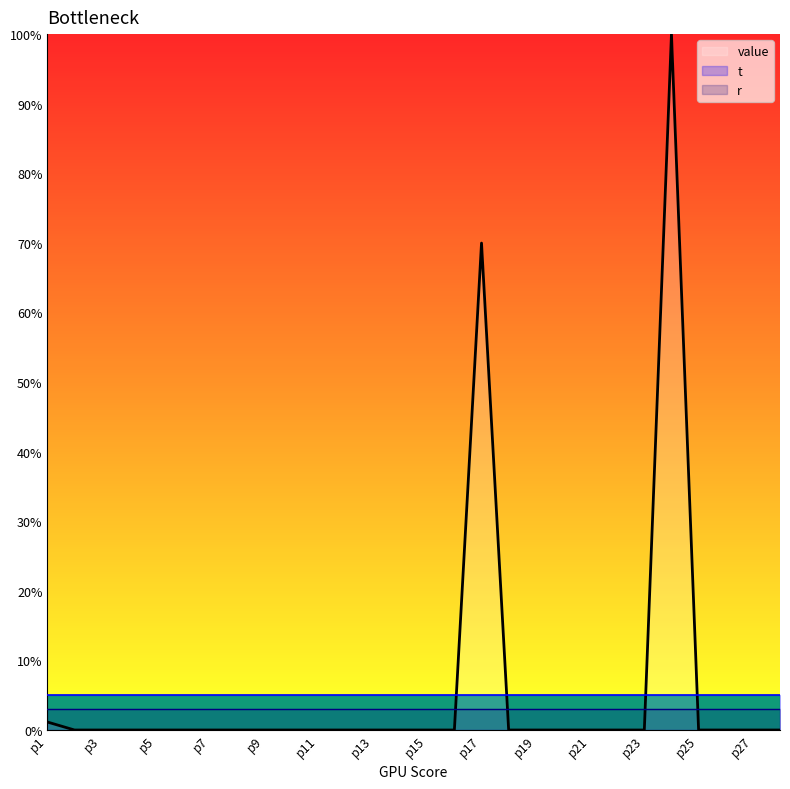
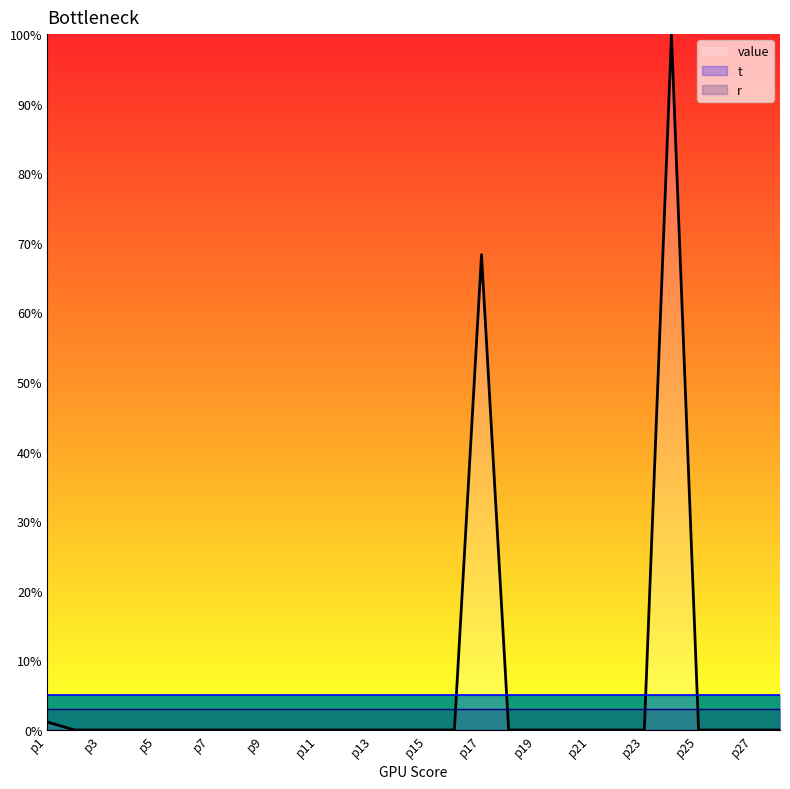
value, p17: 70% -> 68%
